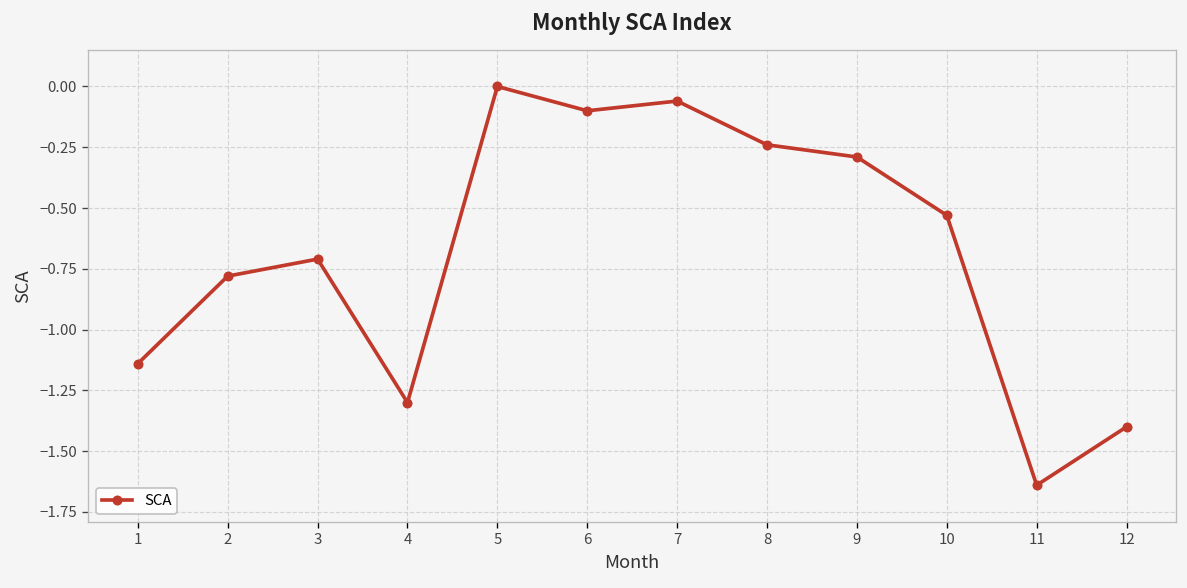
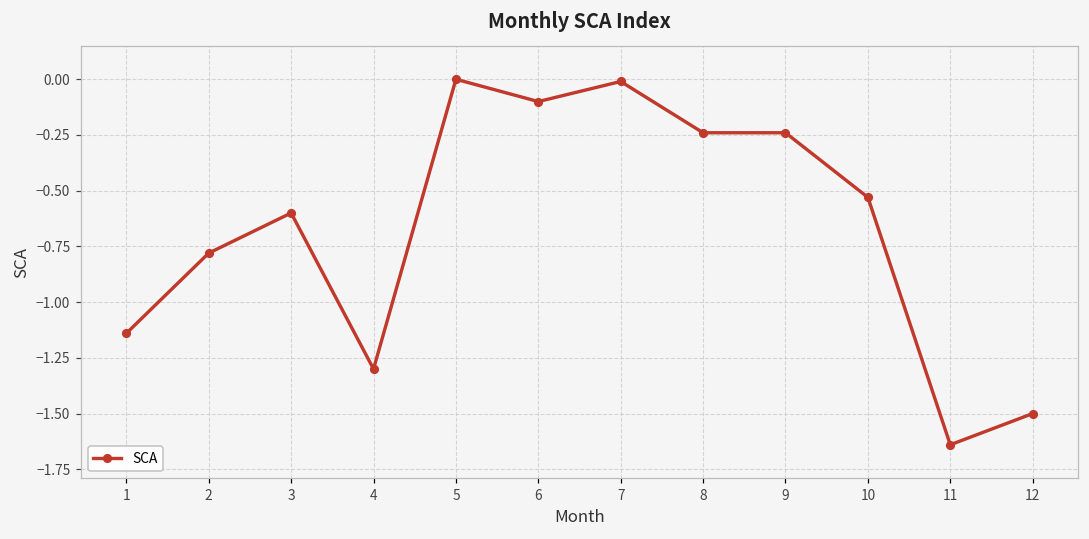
3: -0.71 -> -0.60
7: -0.06 -> -0.01
9: -0.29 -> -0.24
12: -1.4 -> -1.5
